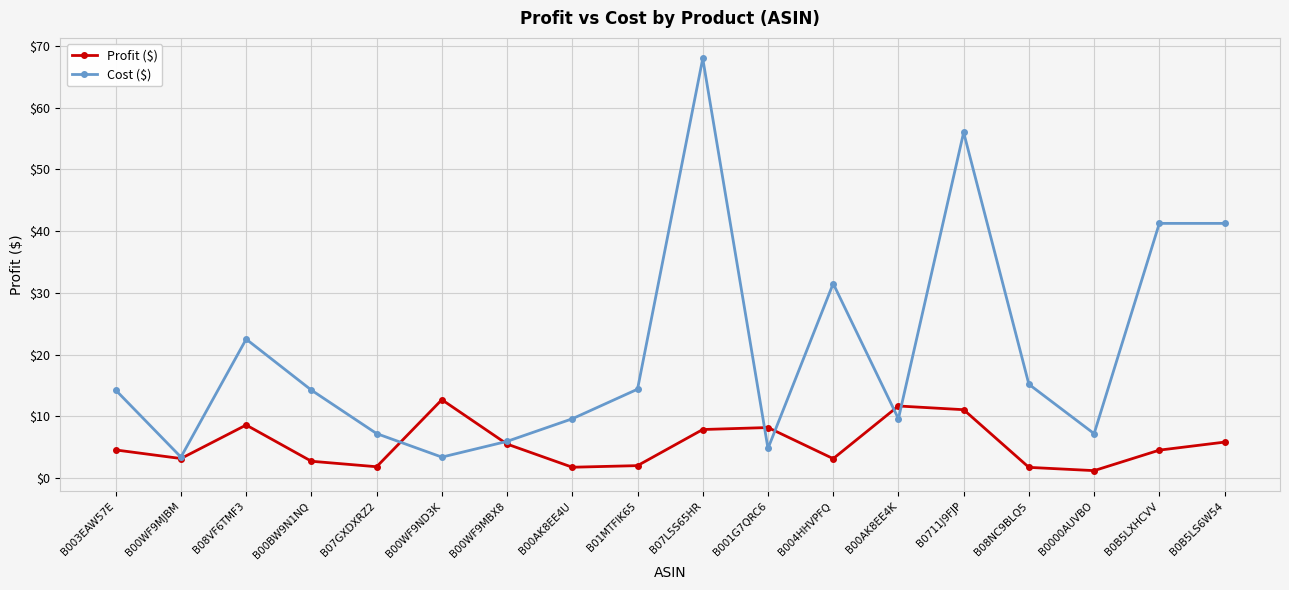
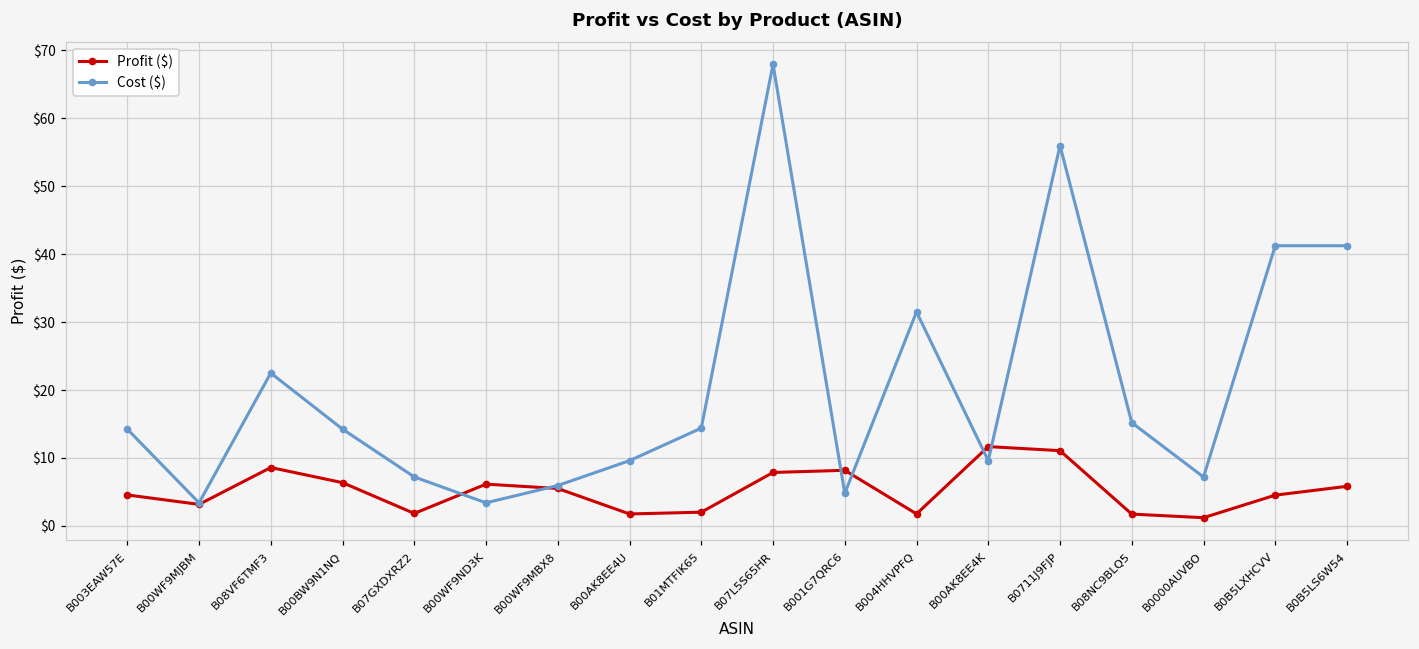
Profit ($), B00BW9N1NQ: $3 -> $6
Profit ($), B00WF9ND3K: $13 -> $6
Profit ($), B004HHVPFQ: $3 -> $2
